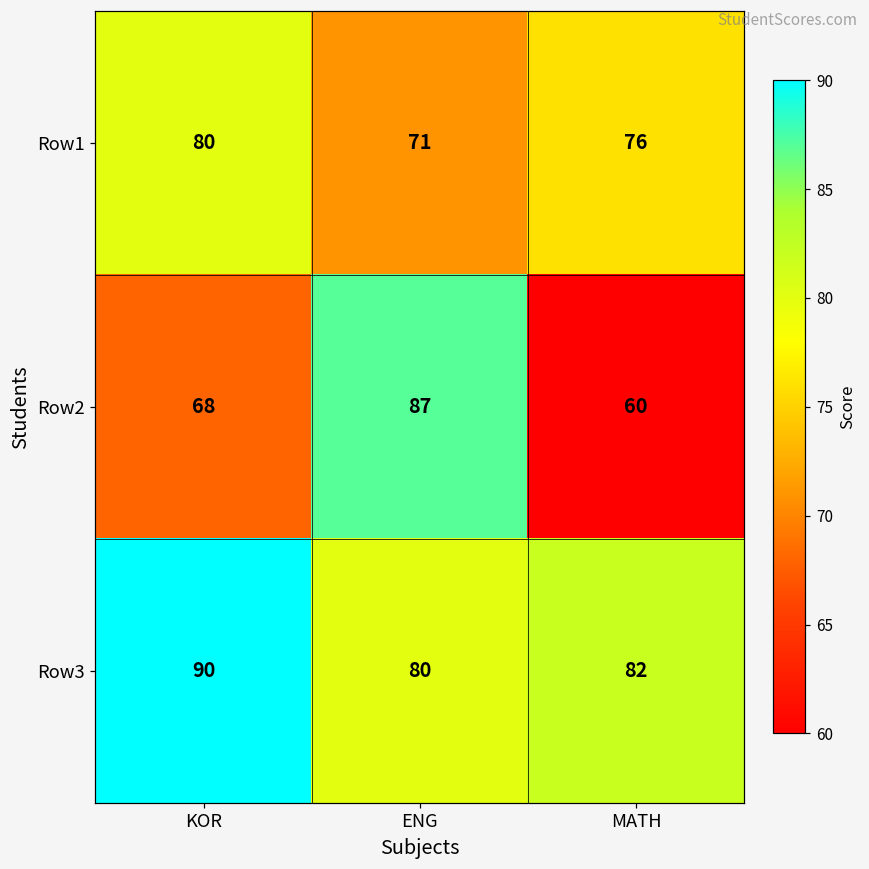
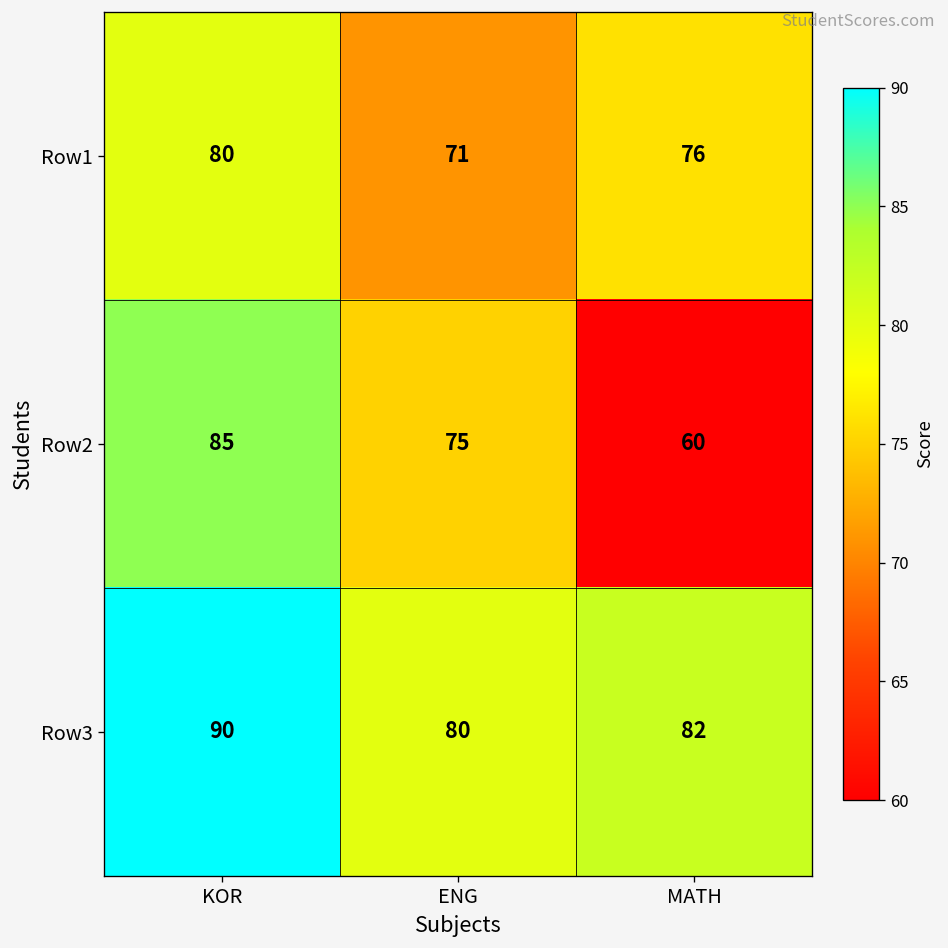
Row2, KOR: 68 -> 85
Row2, ENG: 87 -> 75
